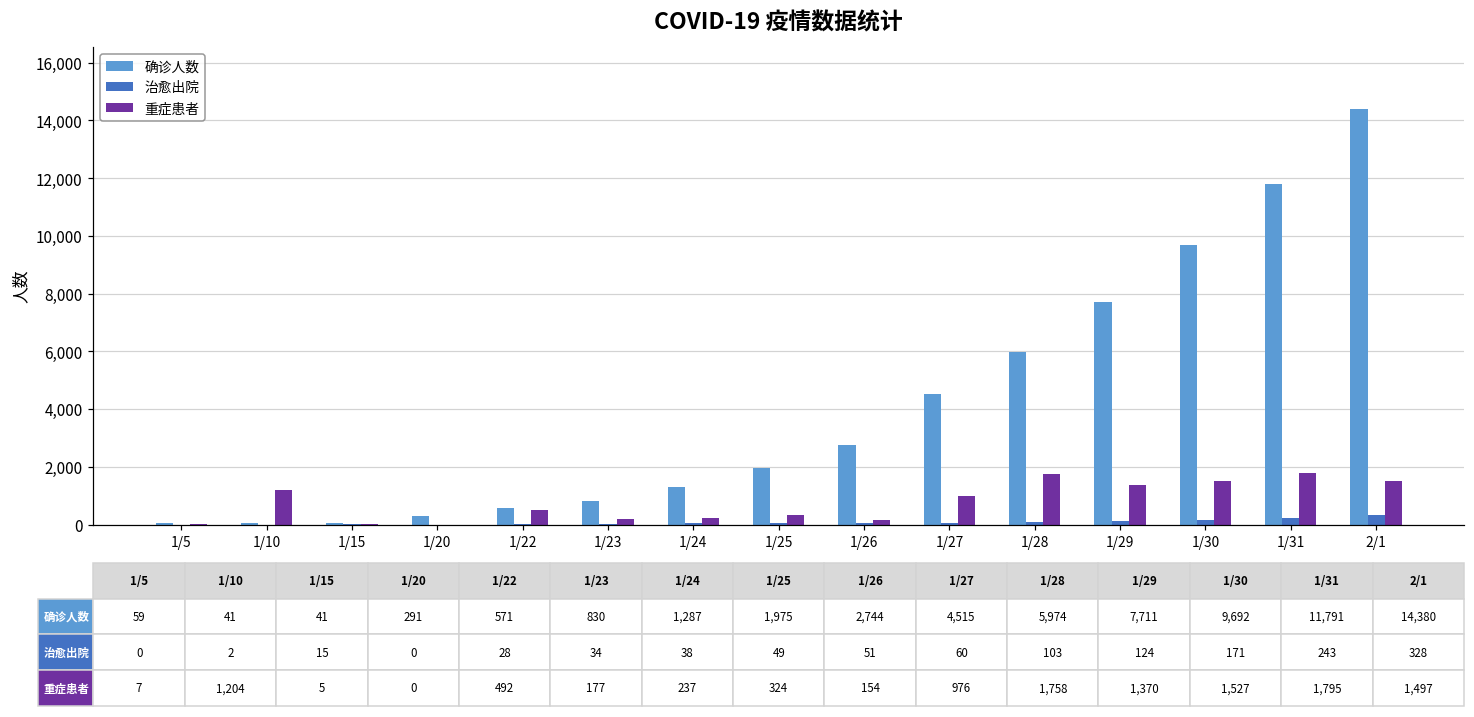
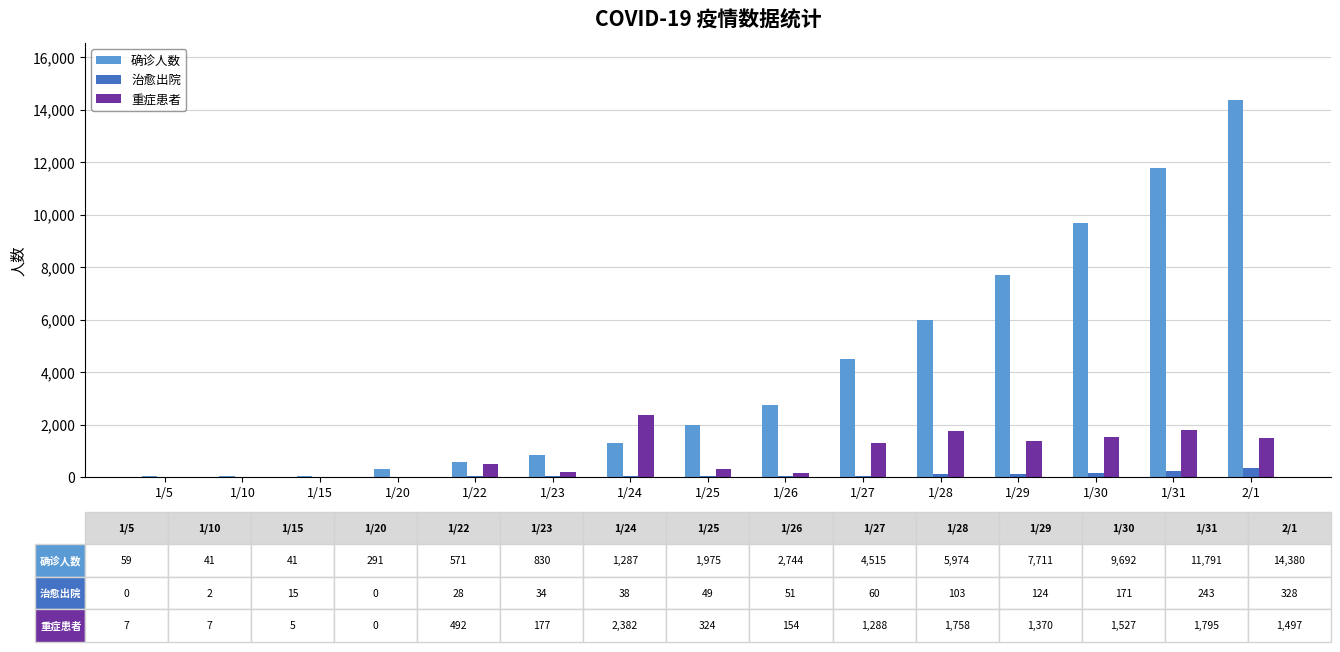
重症患者, 1/10: 1,204 -> 7
重症患者, 1/24: 237 -> 2,382
重症患者, 1/27: 976 -> 1,288
